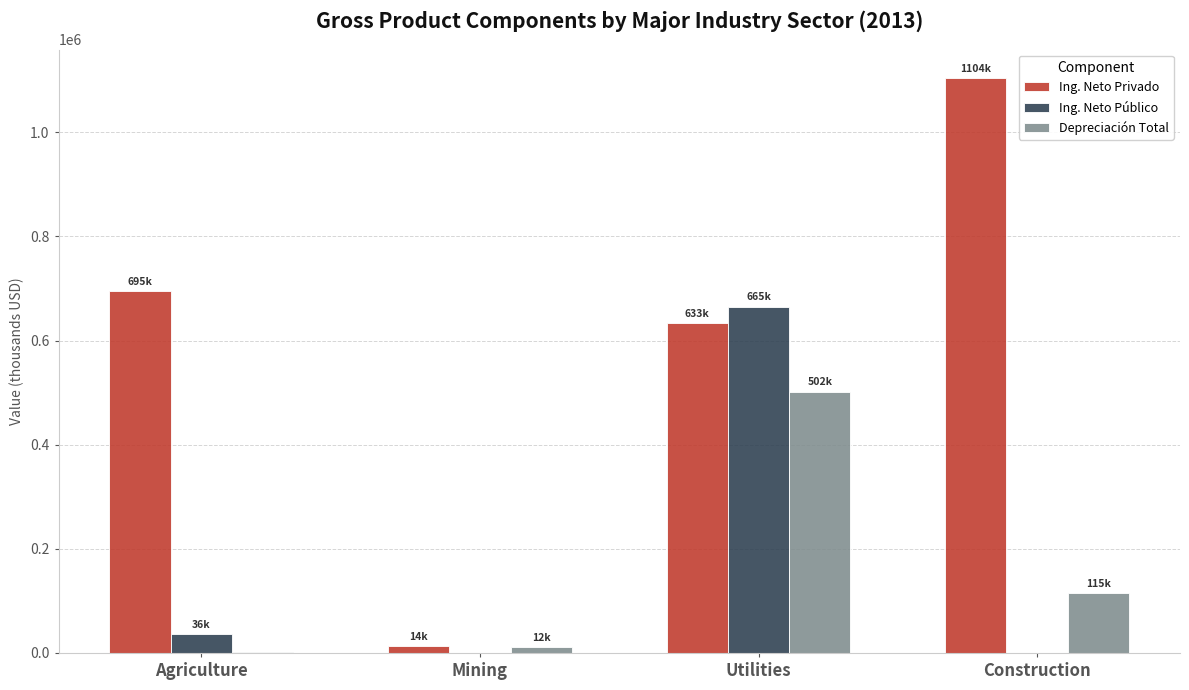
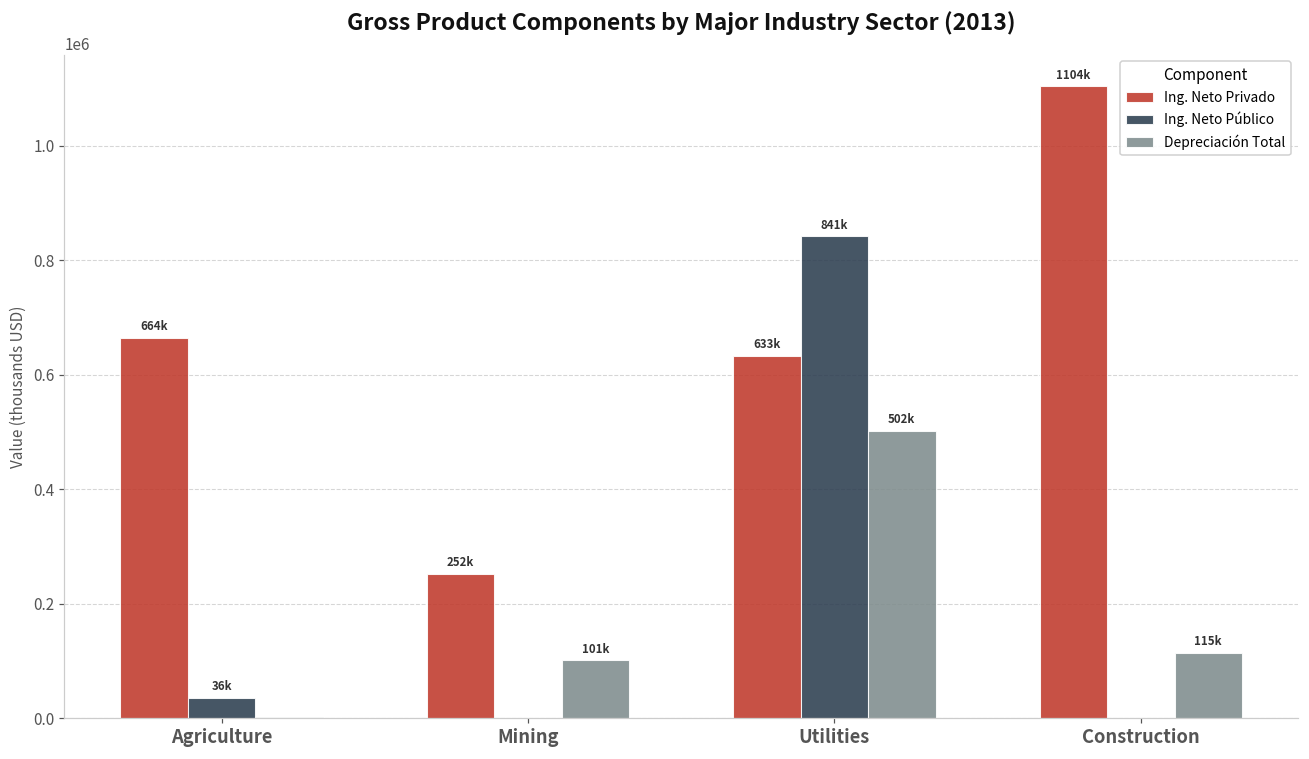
Ing. Neto Privado, Agriculture: 695k -> 664k
Ing. Neto Privado, Mining: 14k -> 252k
Depreciación Total, Mining: 12k -> 101k
Ing. Neto Público, Utilities: 665k -> 841k
